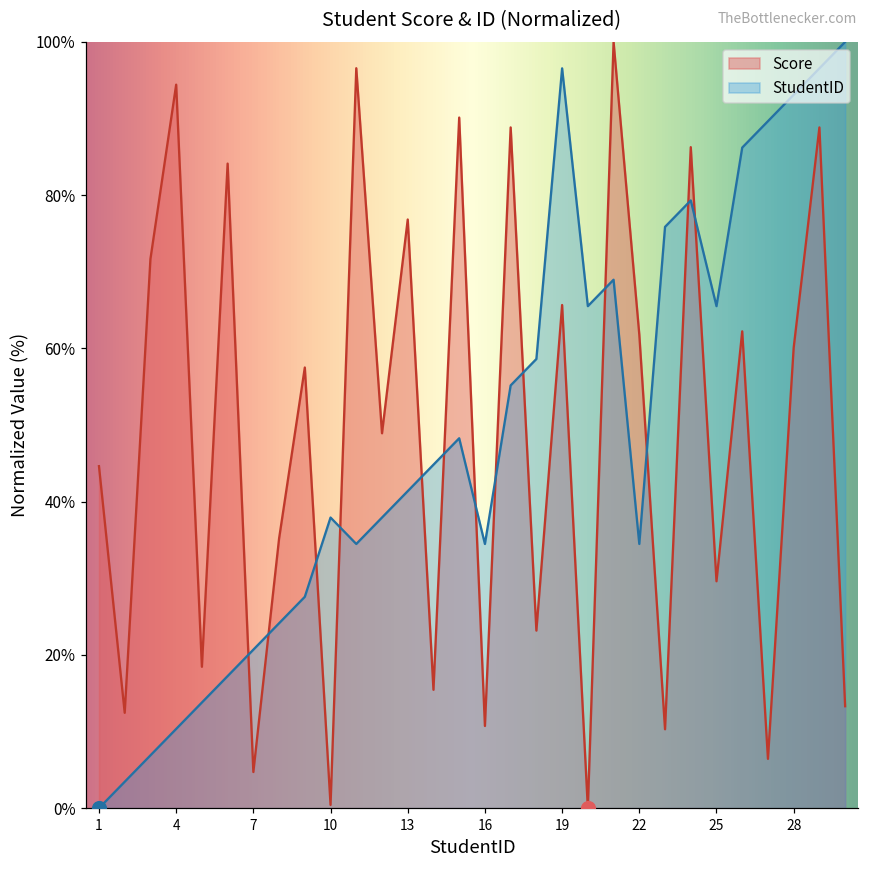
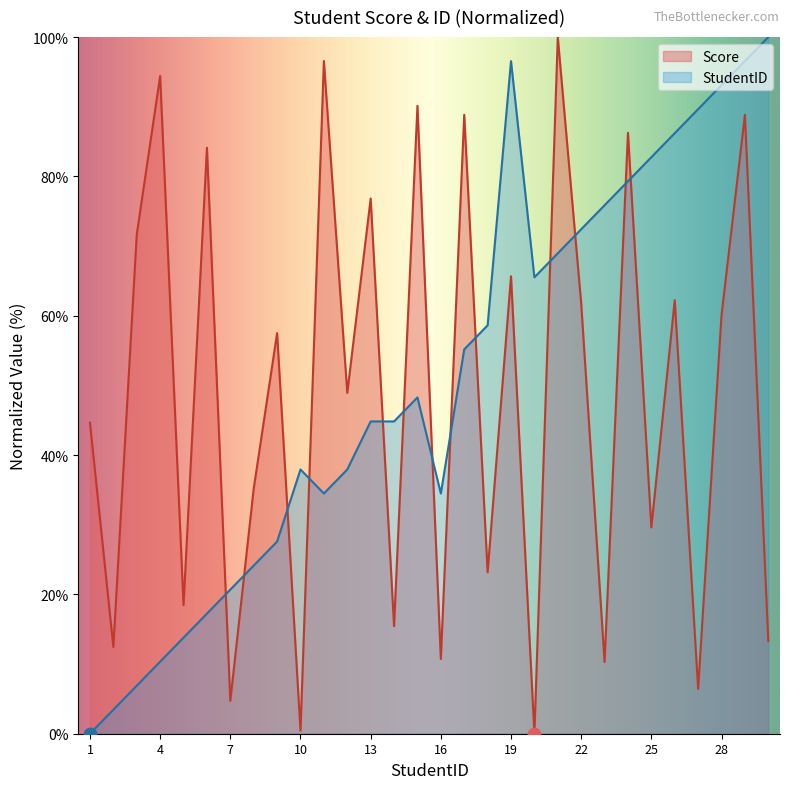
StudentID, 13: 41% -> 45%
StudentID, 22: 34% -> 72%
StudentID, 25: 66% -> 83%
